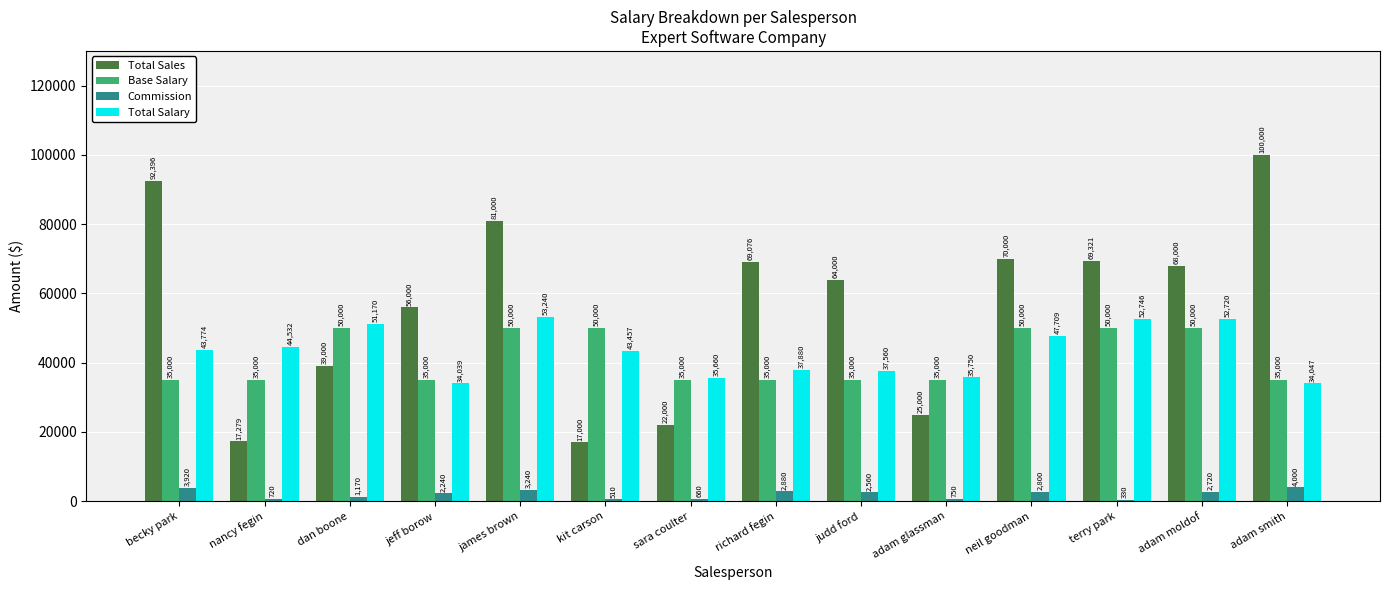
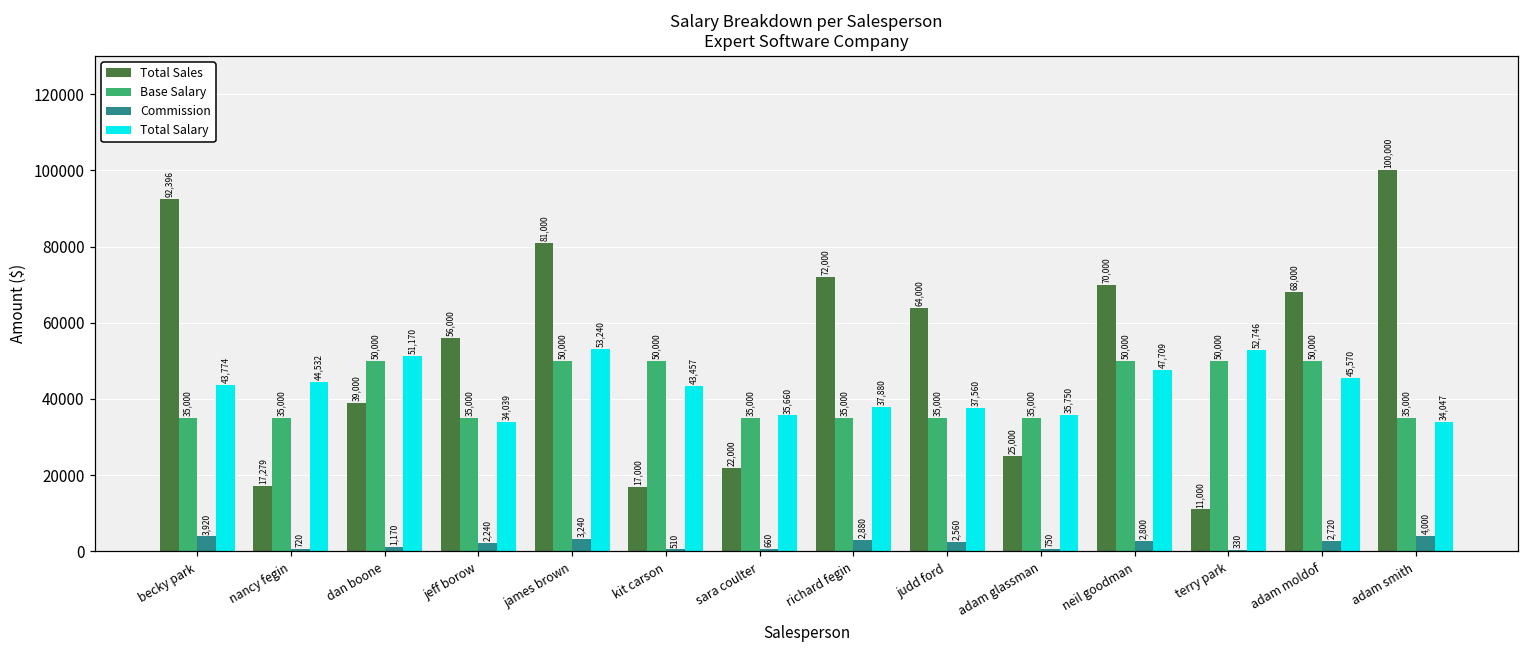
Total Sales, richard fegin: 69,076 -> 72,000
Total Sales, terry park: 69,321 -> 11,000
Total Salary, adam moldof: 52,720 -> 45,570
